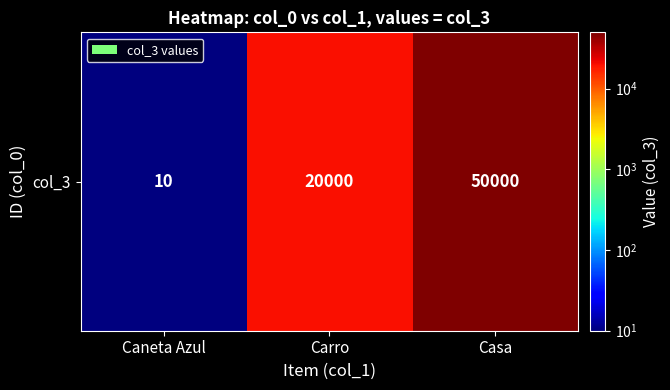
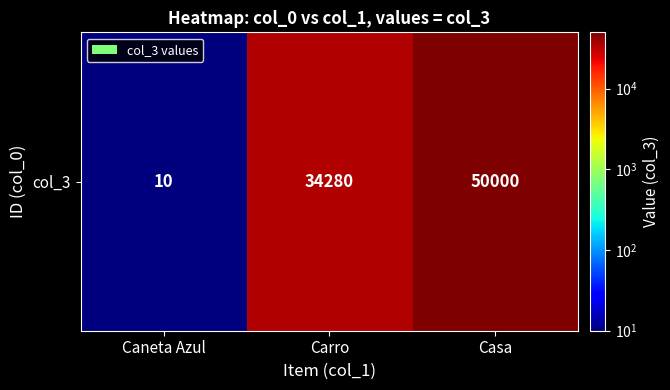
col_3, Carro: 20000 -> 34280
